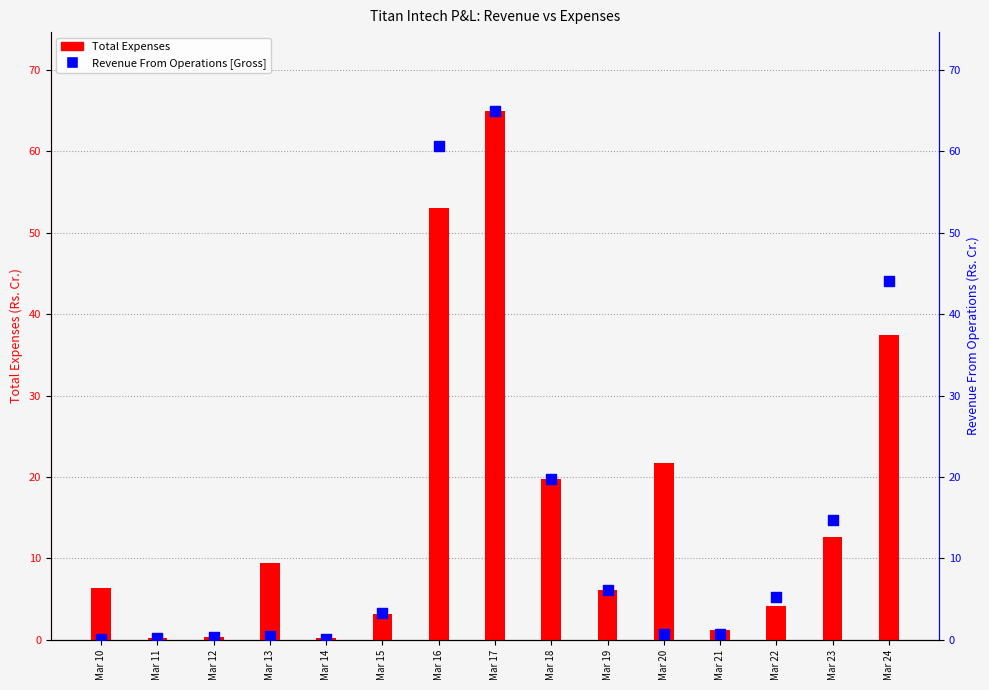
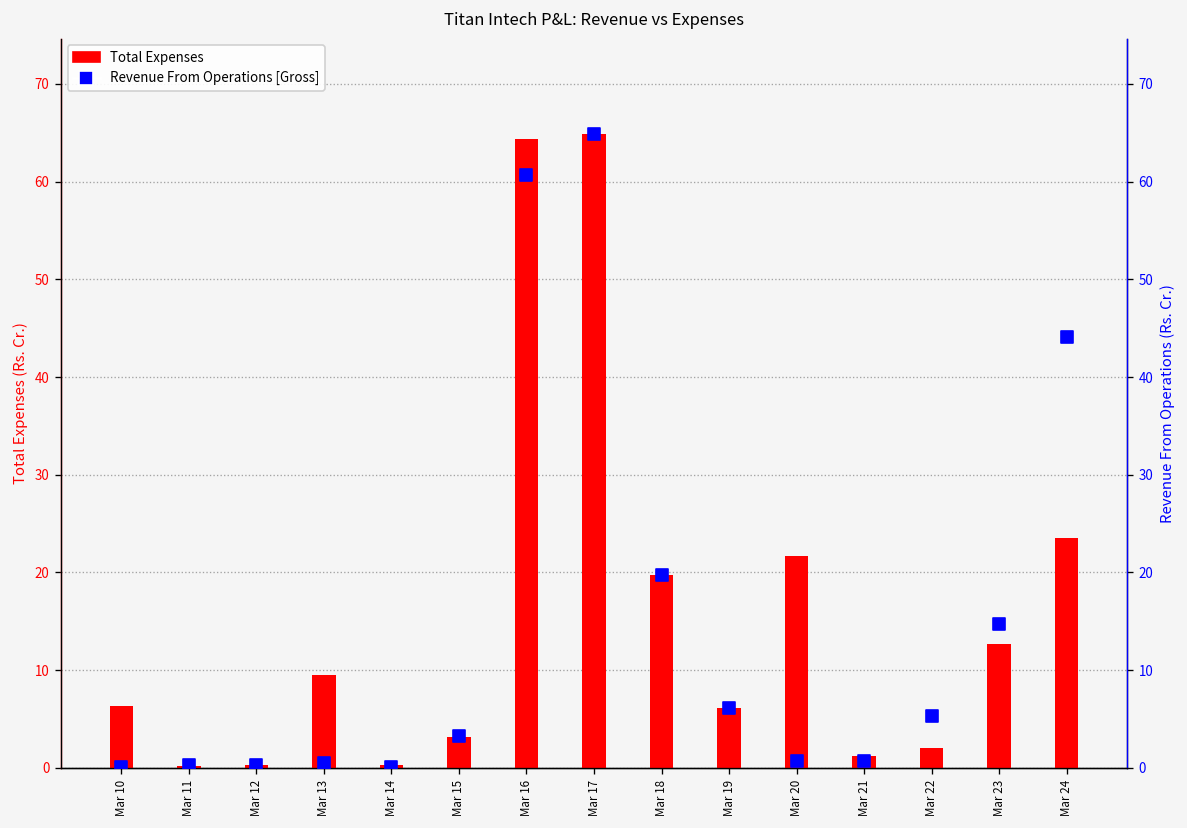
Total Expenses, Mar 16: 53 -> 64
Total Expenses, Mar 22: 4 -> 2
Total Expenses, Mar 24: 37 -> 24
